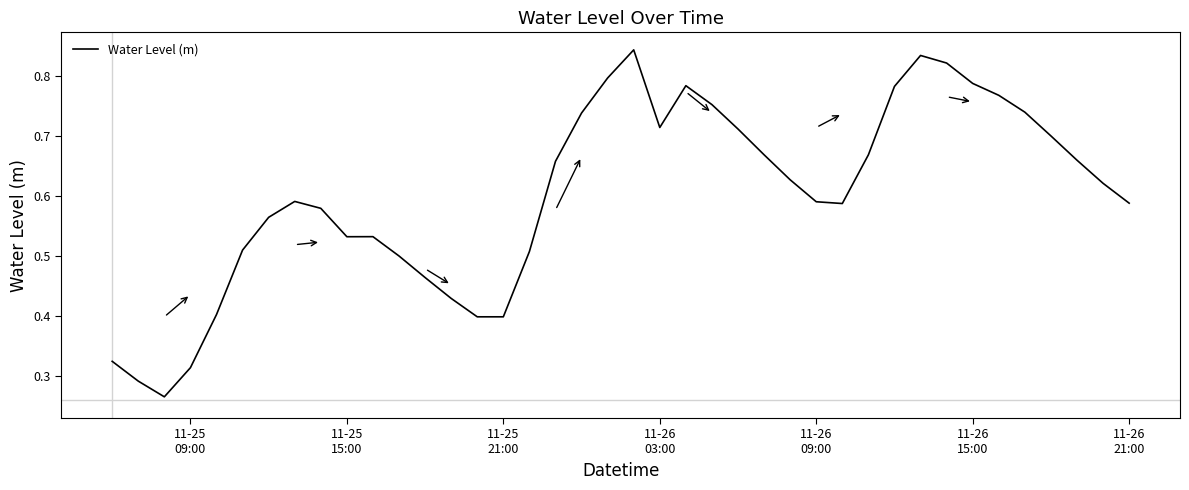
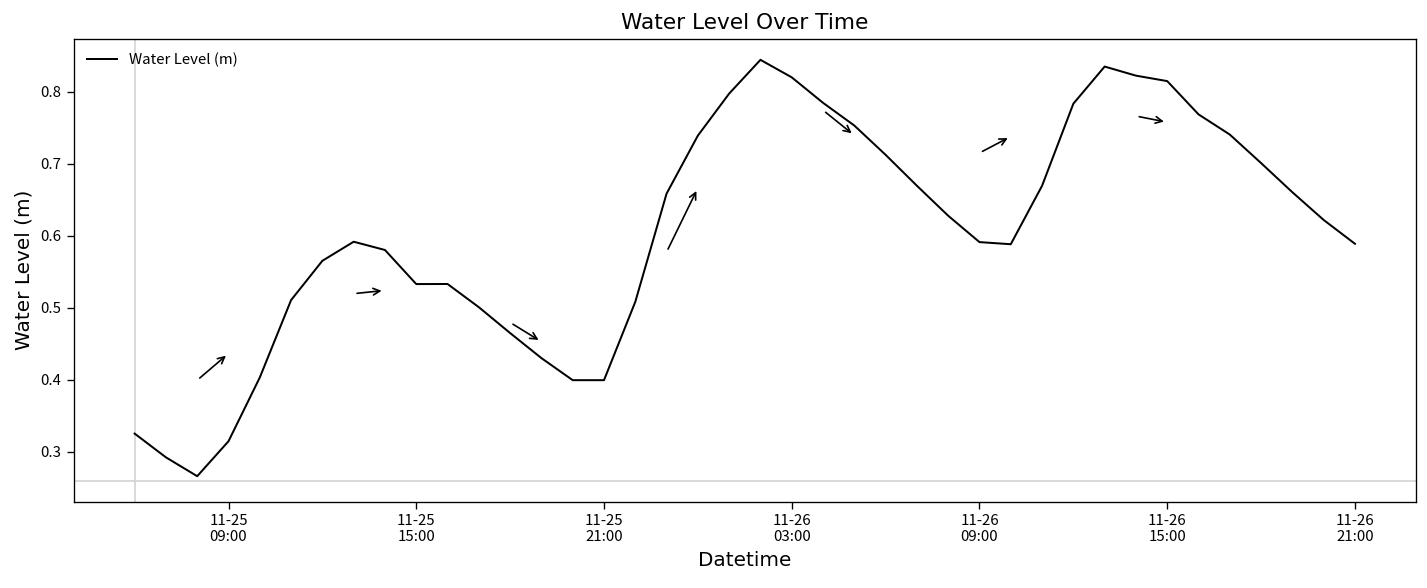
11-26 03:00: 0.71 -> 0.82
11-26 15:00: 0.79 -> 0.81
